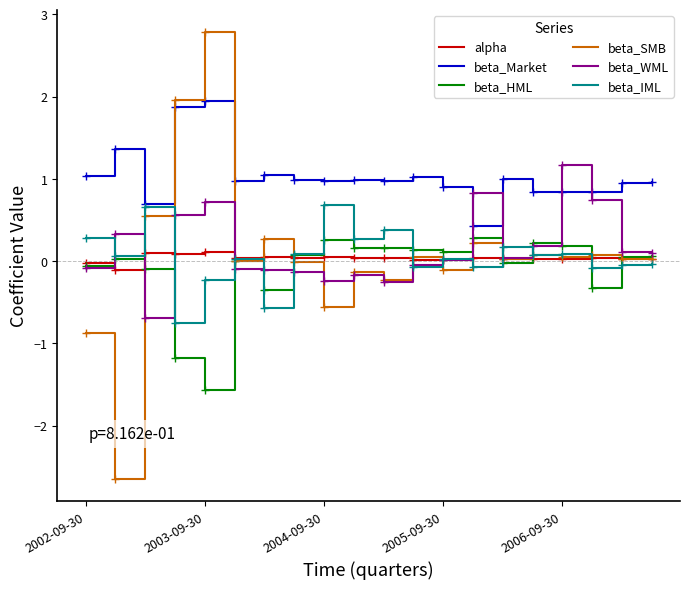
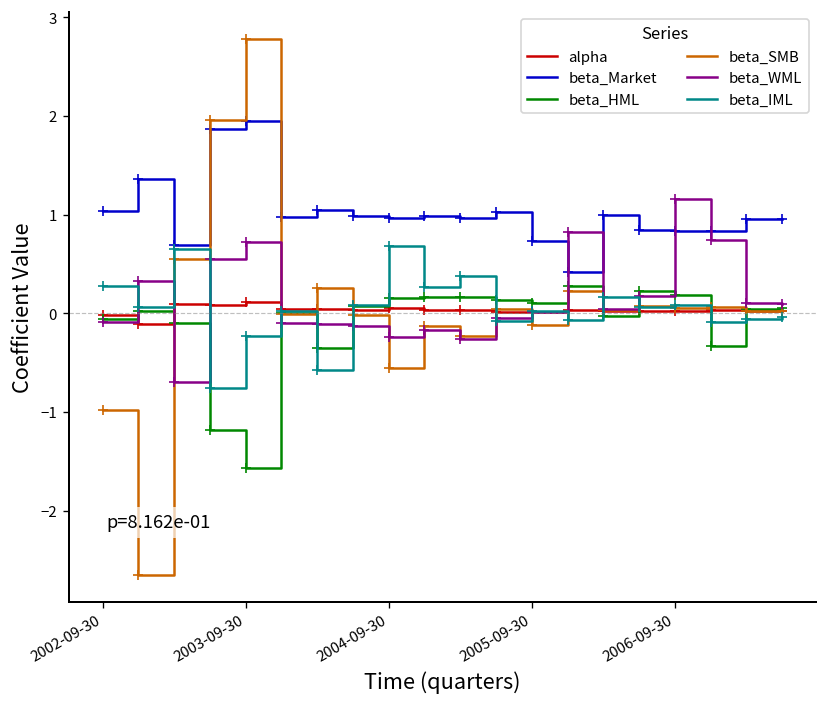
beta_SMB, 2002-09-30: -0.9 -> -1.0
beta_HML, 2004-09-30: 0.3 -> 0.2
beta_Market, 2005-09-30: 0.9 -> 0.7
